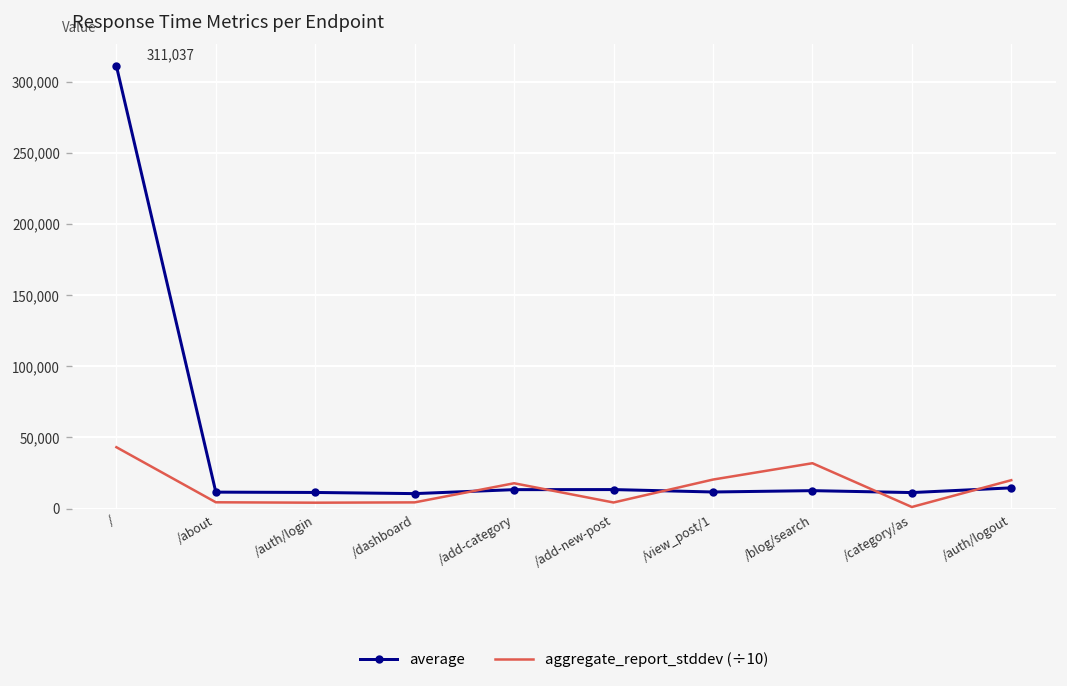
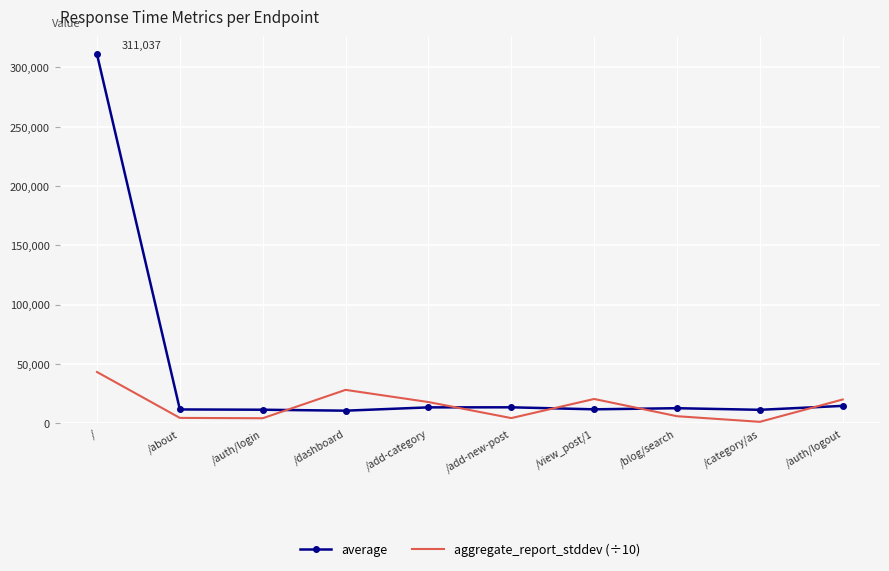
aggregate_report_stddev (÷10), /dashboard: 4,000 -> 28,000
aggregate_report_stddev (÷10), /blog/search: 32,000 -> 6,000
